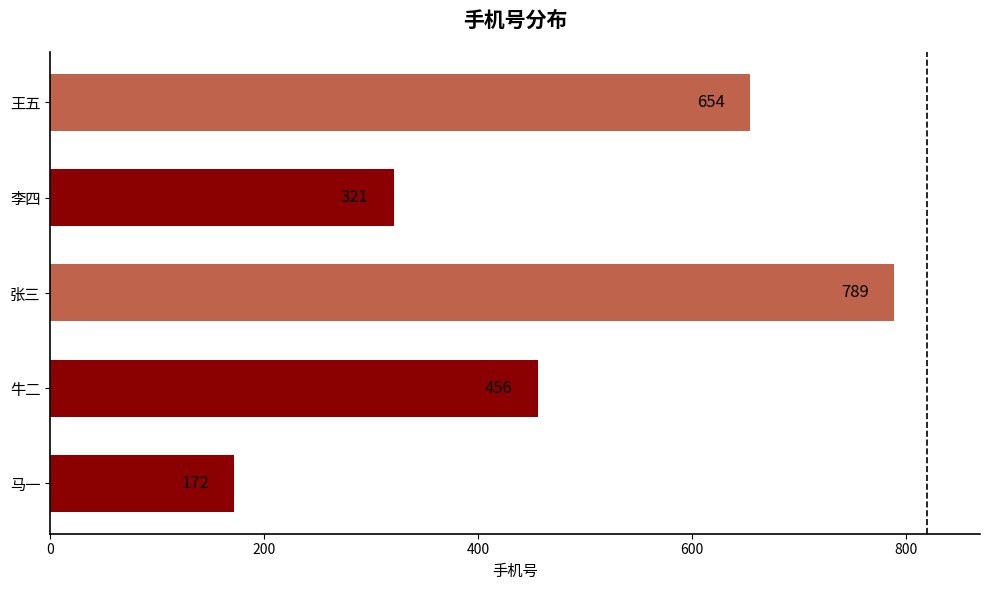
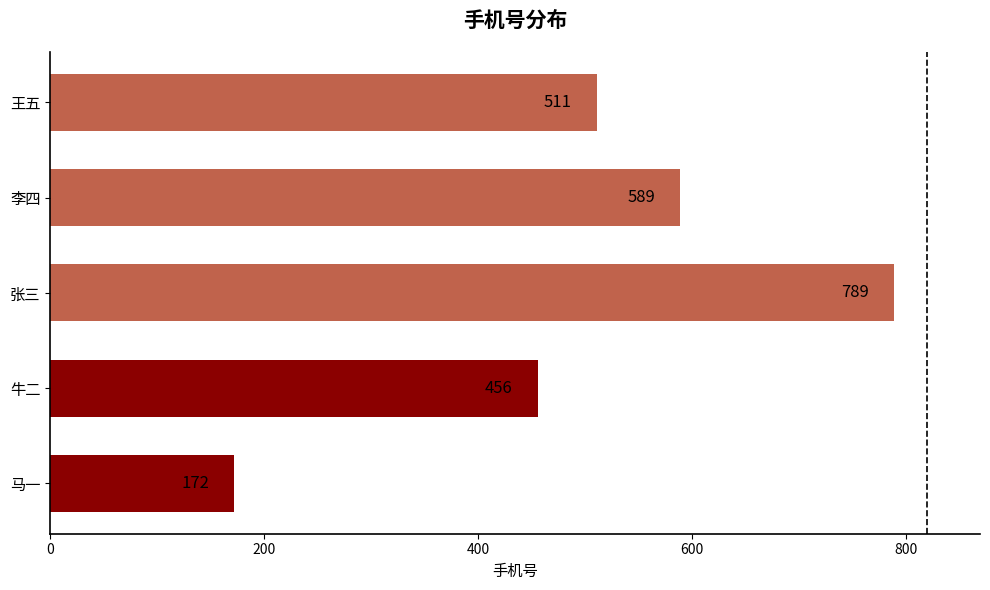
王五: 654 -> 511
李四: 321 -> 589
